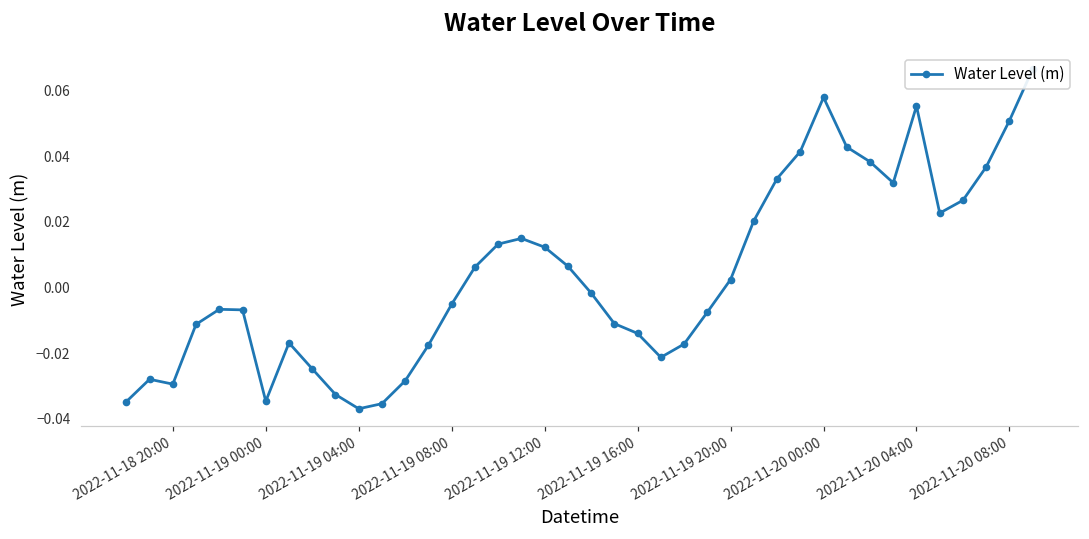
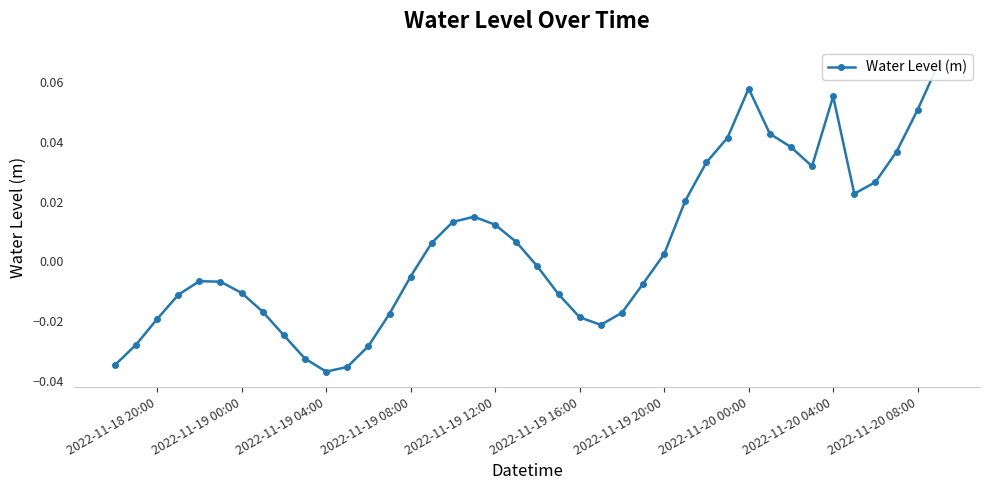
2022-11-18 20:00: -0.029 -> -0.019
2022-11-19 00:00: -0.035 -> -0.011
2022-11-19 16:00: -0.014 -> -0.019
